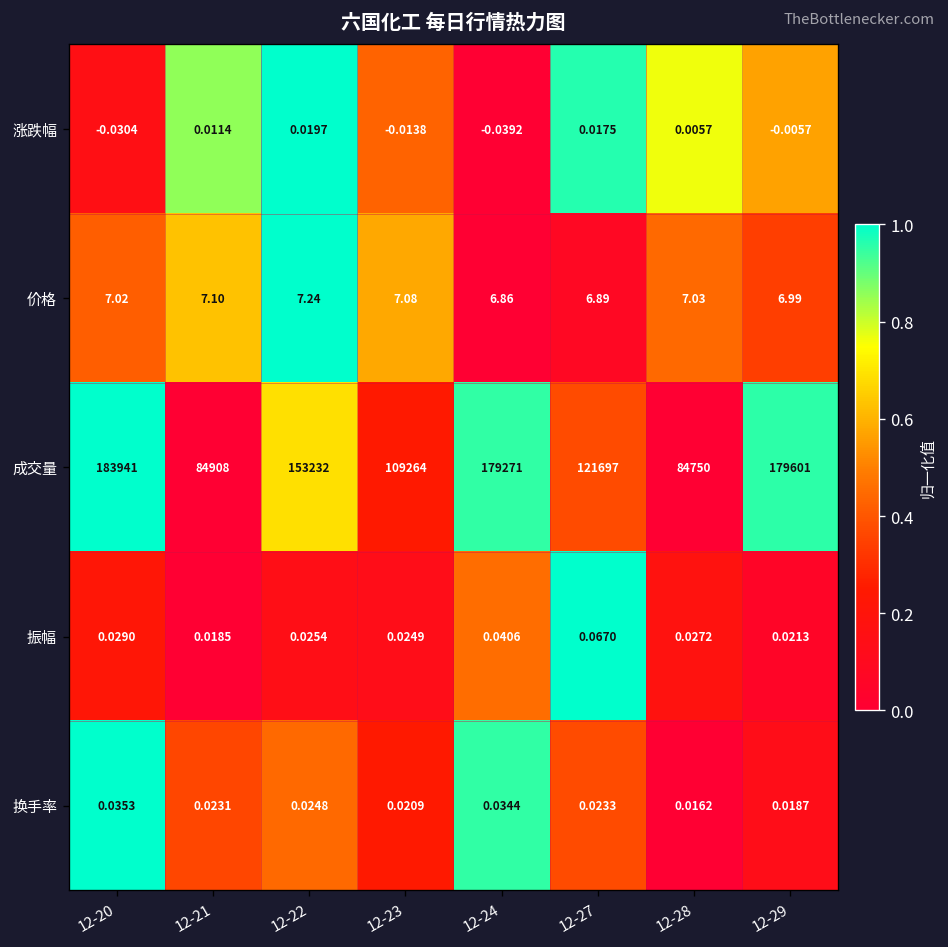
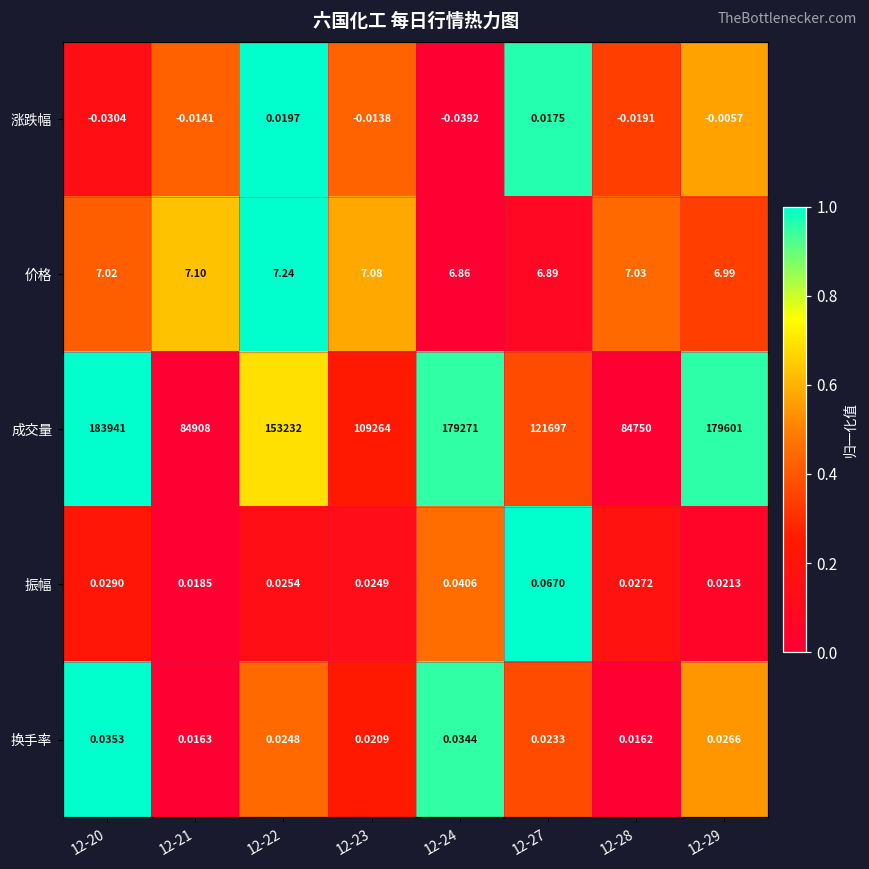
涨跌幅, 12-21: 0.0114 -> -0.0141
涨跌幅, 12-28: 0.0057 -> -0.0191
换手率, 12-21: 0.0231 -> 0.0163
换手率, 12-29: 0.0187 -> 0.0266
